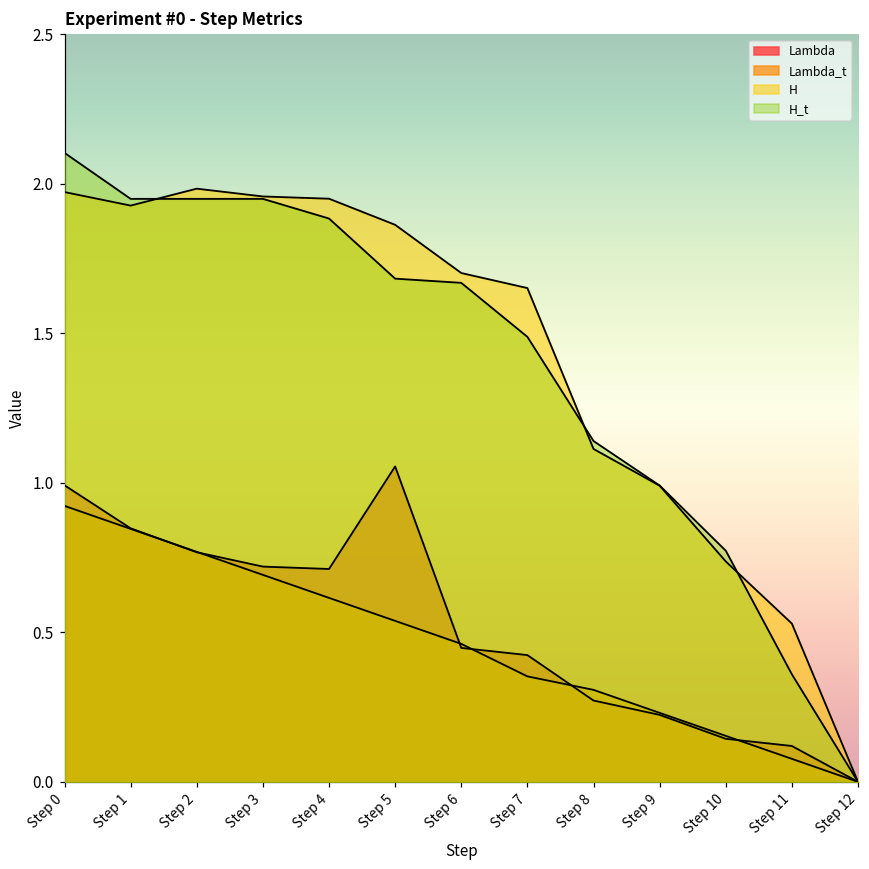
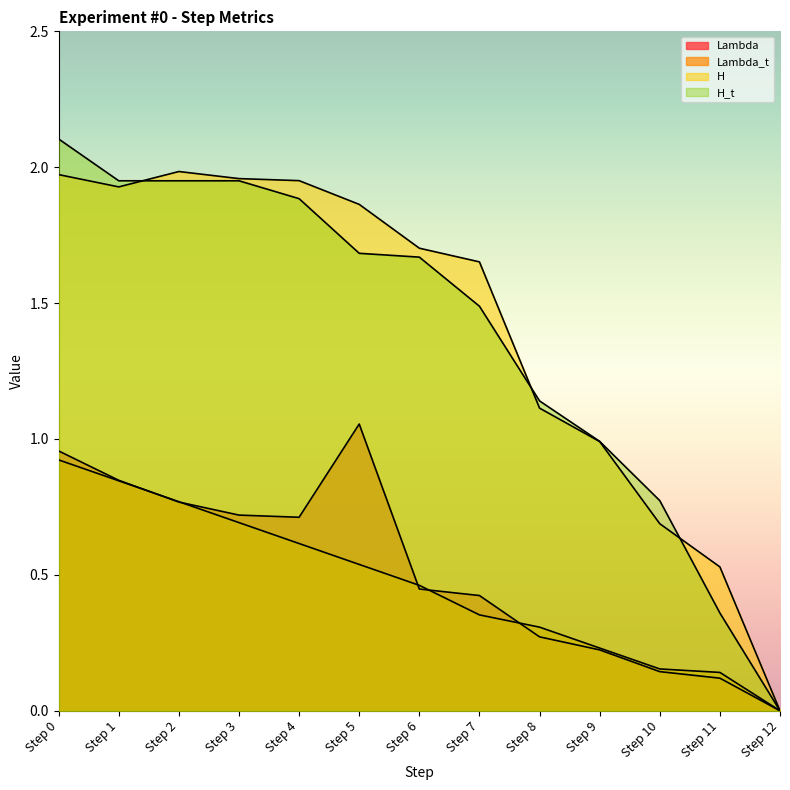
Lambda, Step 0: 0.99 -> 0.96
H, Step 10: 0.74 -> 0.69
Lambda_t, Step 11: 0.08 -> 0.14
